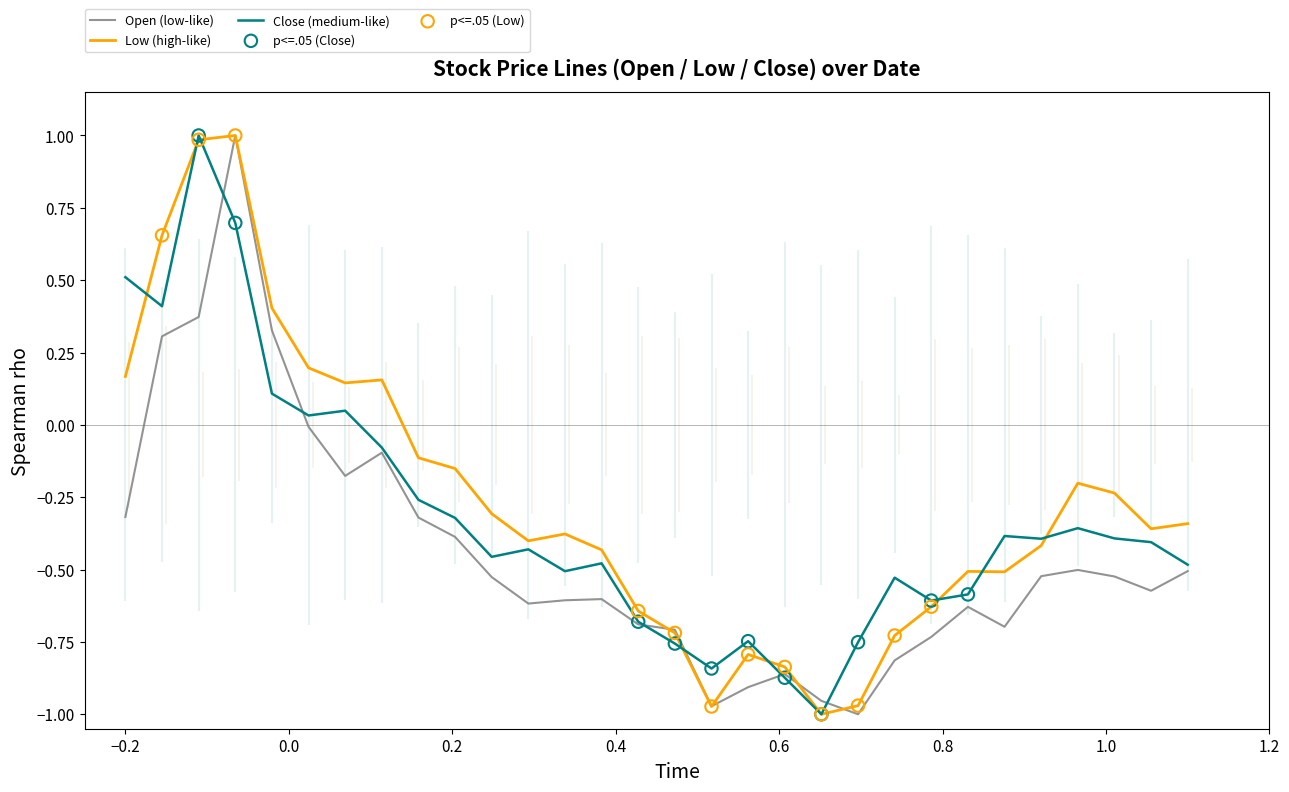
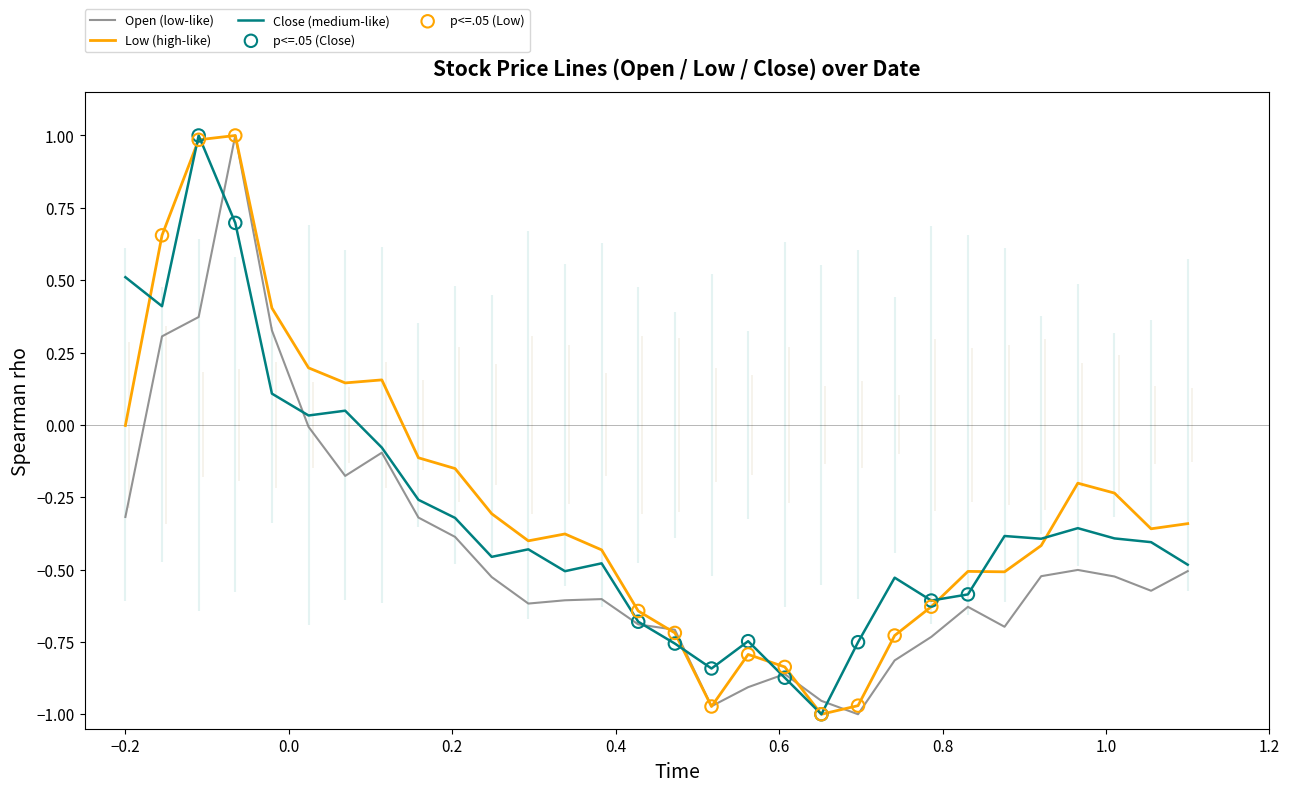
Low (high-like), −0.2: 0.17 -> 0.00
